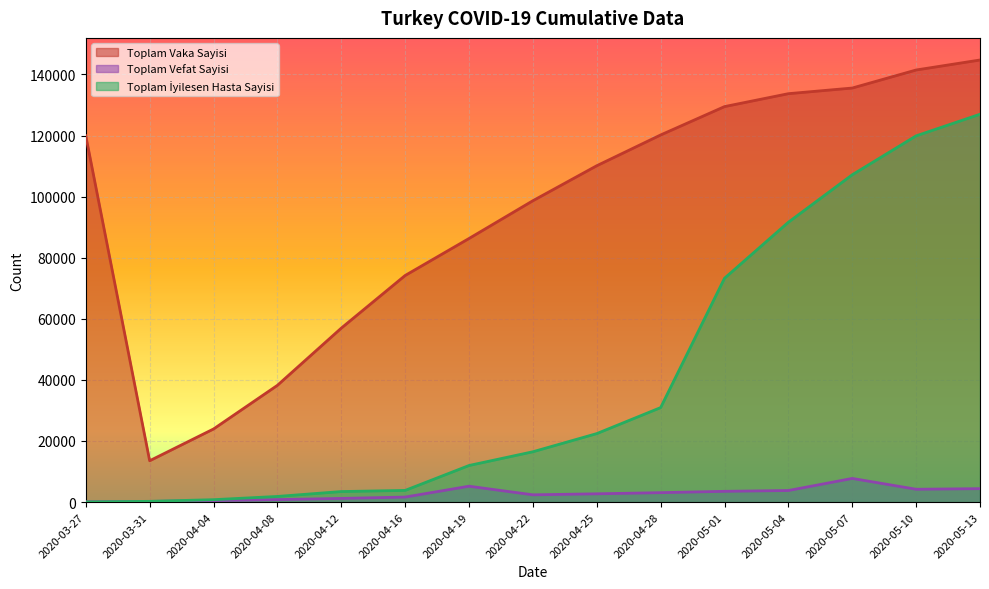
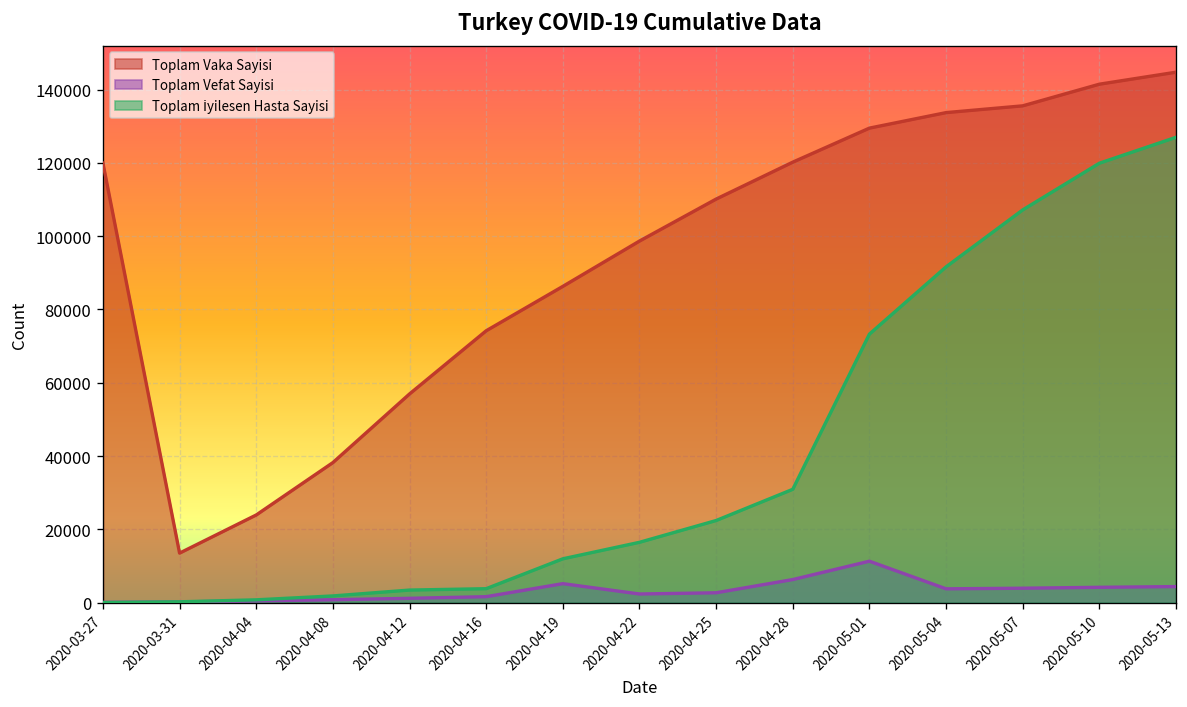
Toplam Vefat Sayisi, 2020-04-28: 3000 -> 6000
Toplam Vefat Sayisi, 2020-05-01: 4000 -> 11000
Toplam Vefat Sayisi, 2020-05-07: 8000 -> 4000
